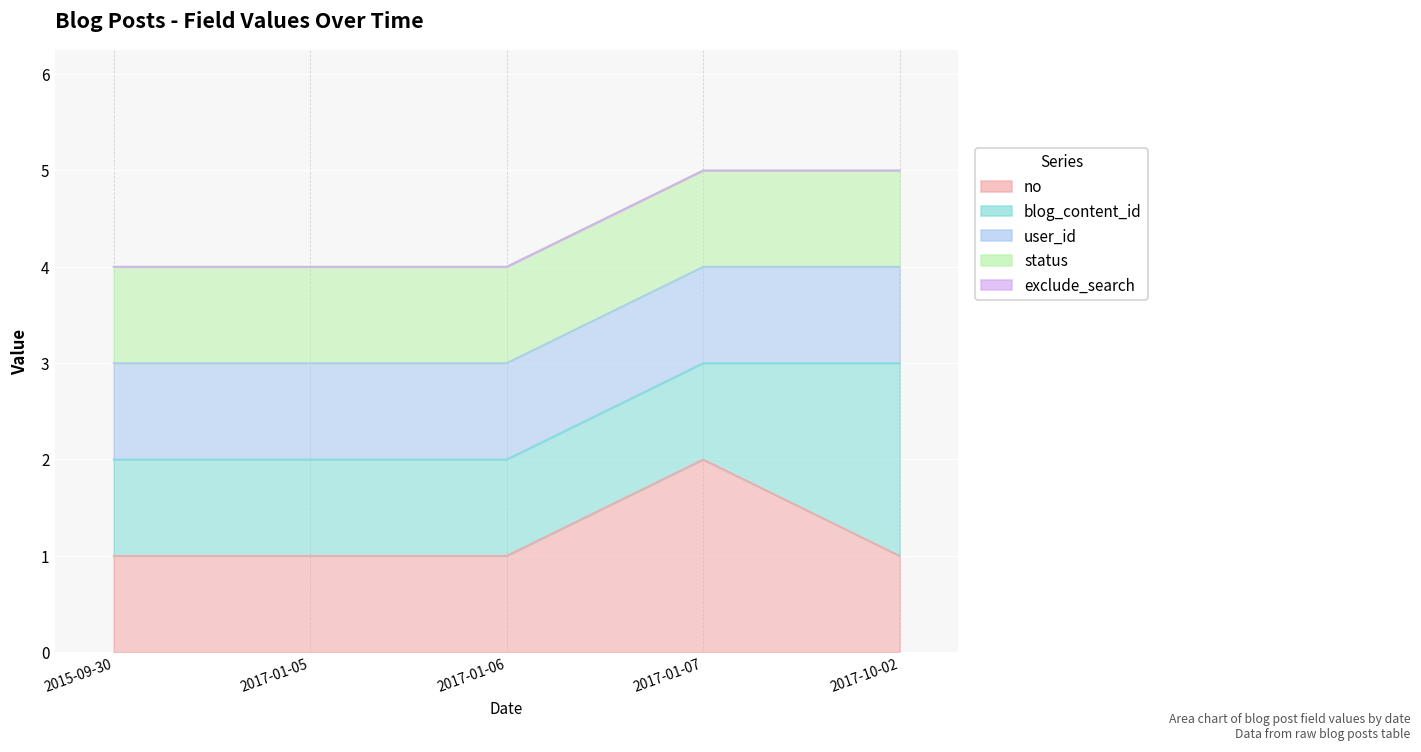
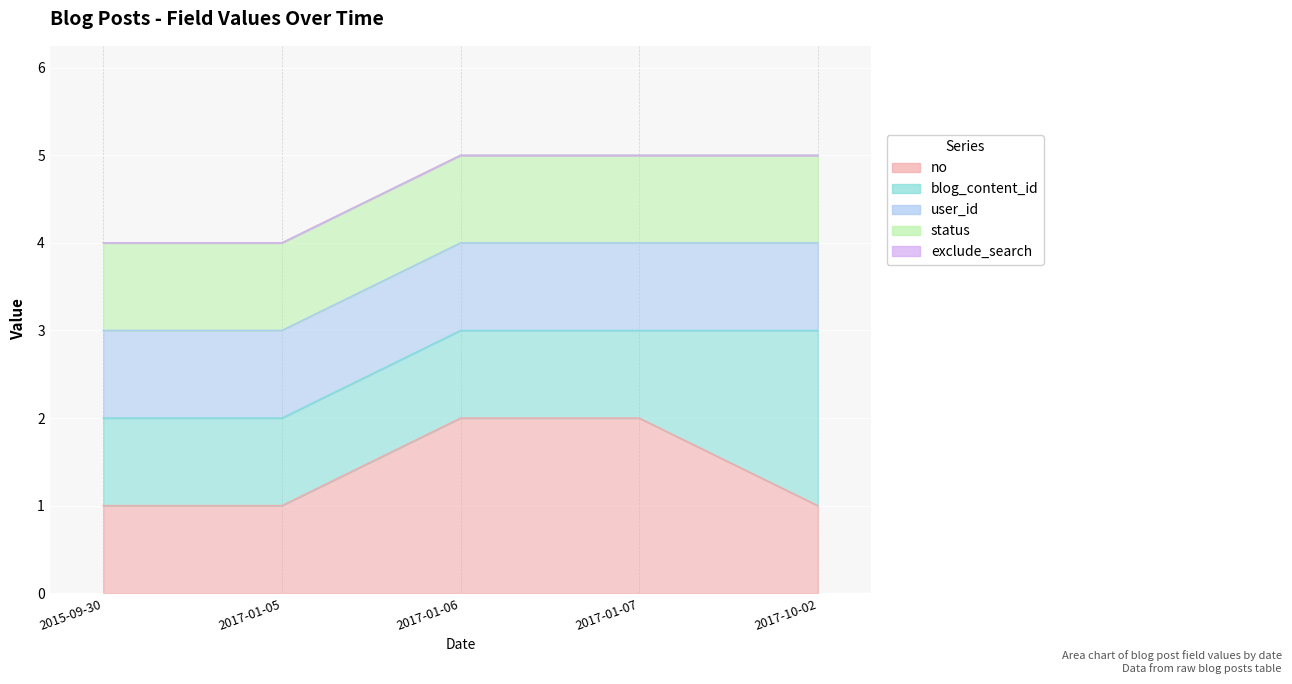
no, 2017-01-06: 1 -> 2
